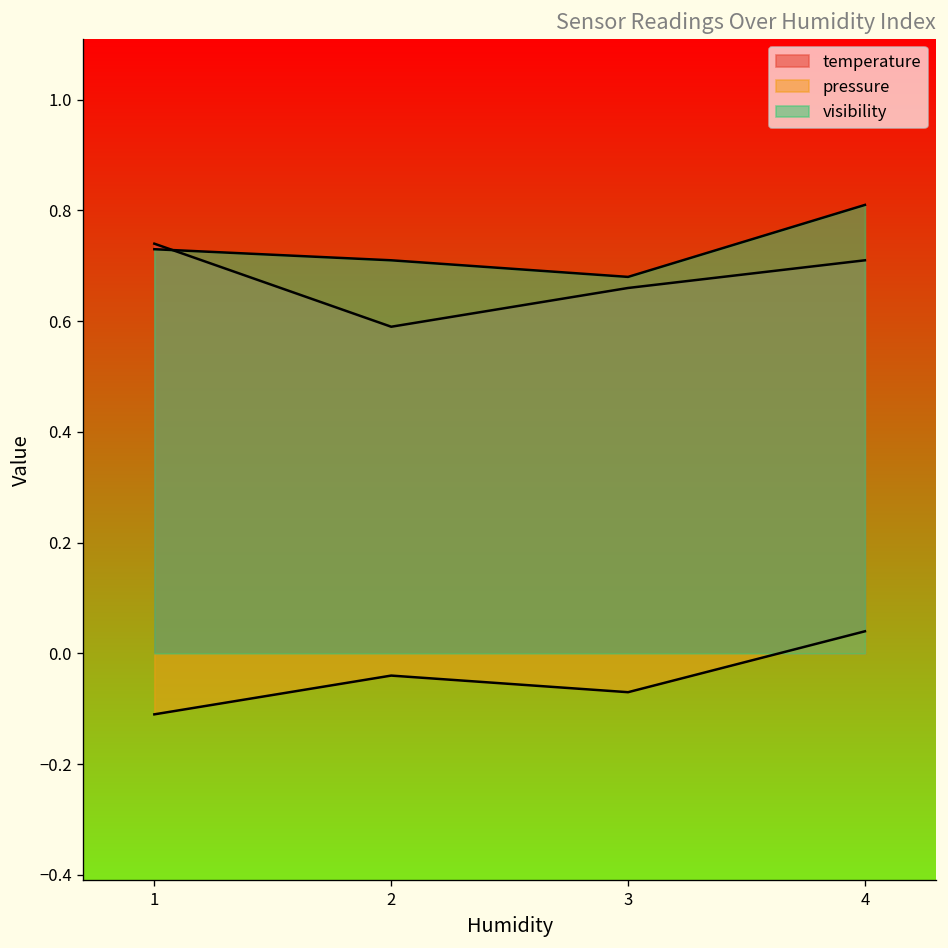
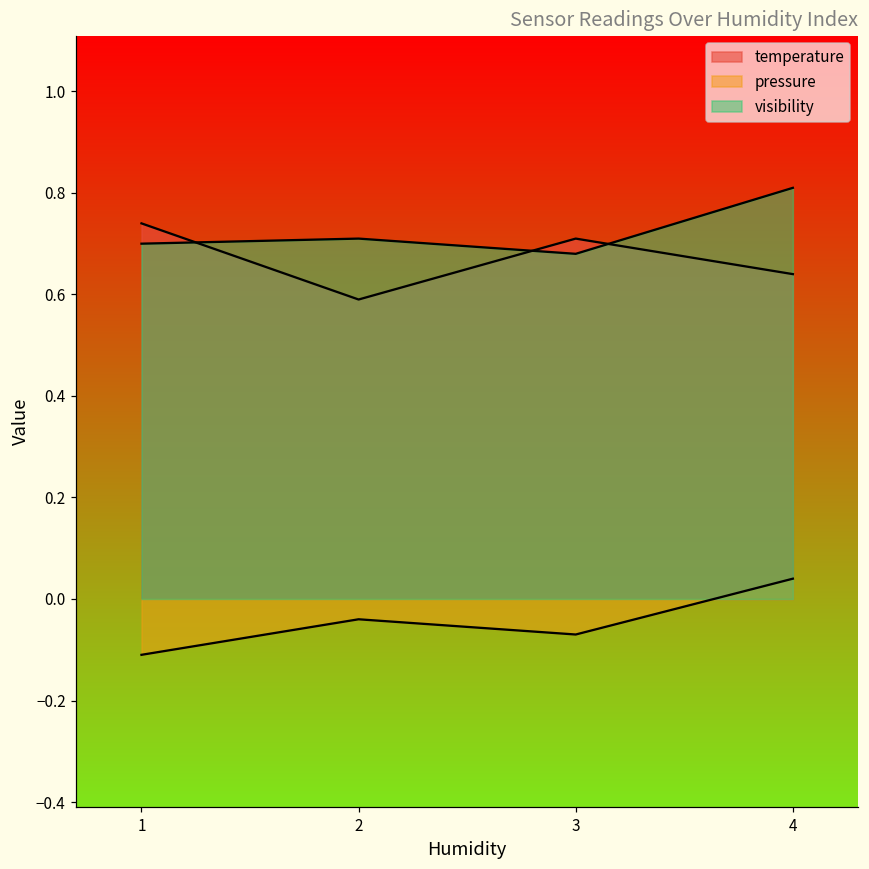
visibility, 1: 0.73 -> 0.70
temperature, 3: 0.66 -> 0.71
temperature, 4: 0.71 -> 0.64
